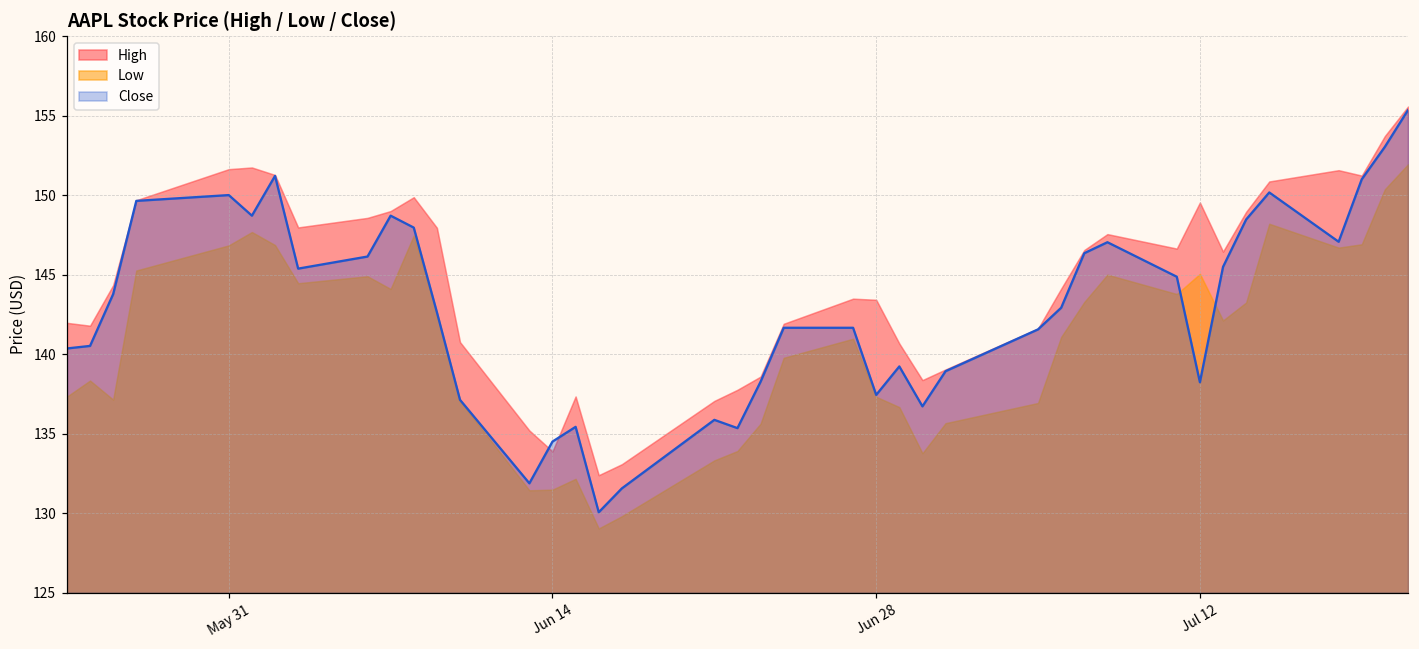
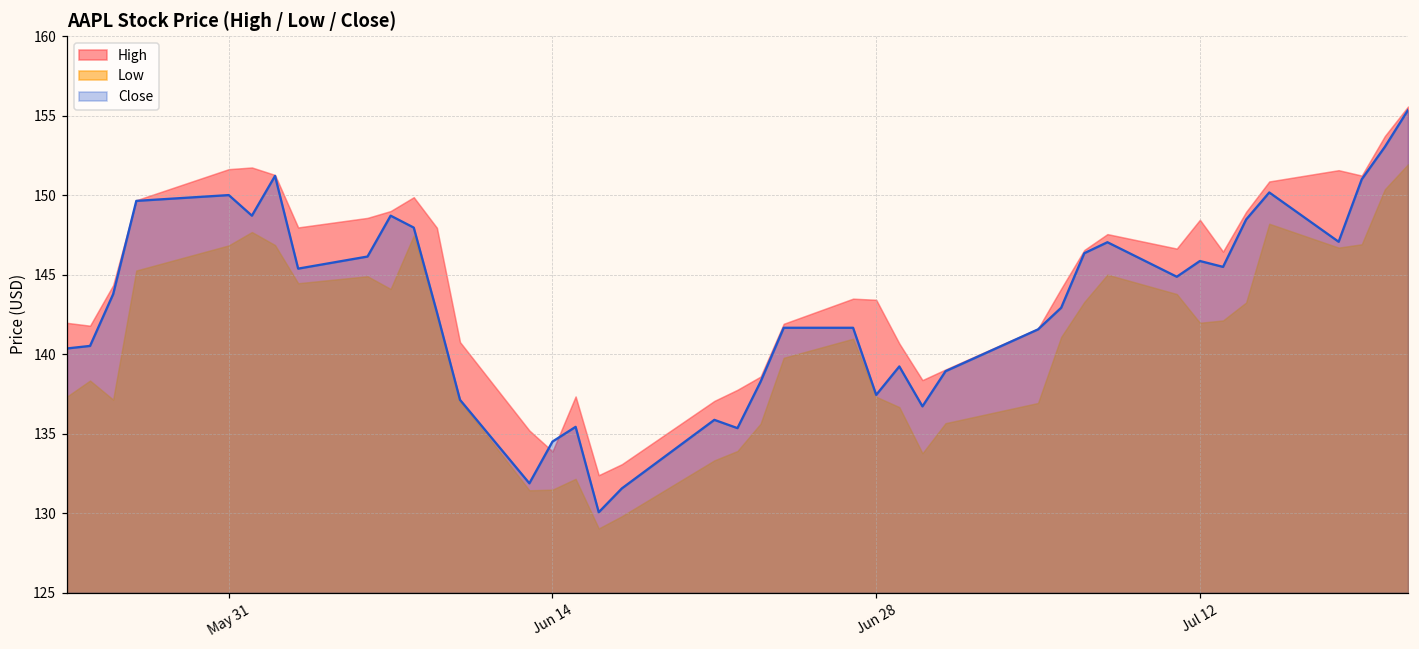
Close, Jul 12: 138.2 -> 145.9
High, Jul 12: 149.5 -> 148.4
Low, Jul 12: 145.1 -> 142.0
